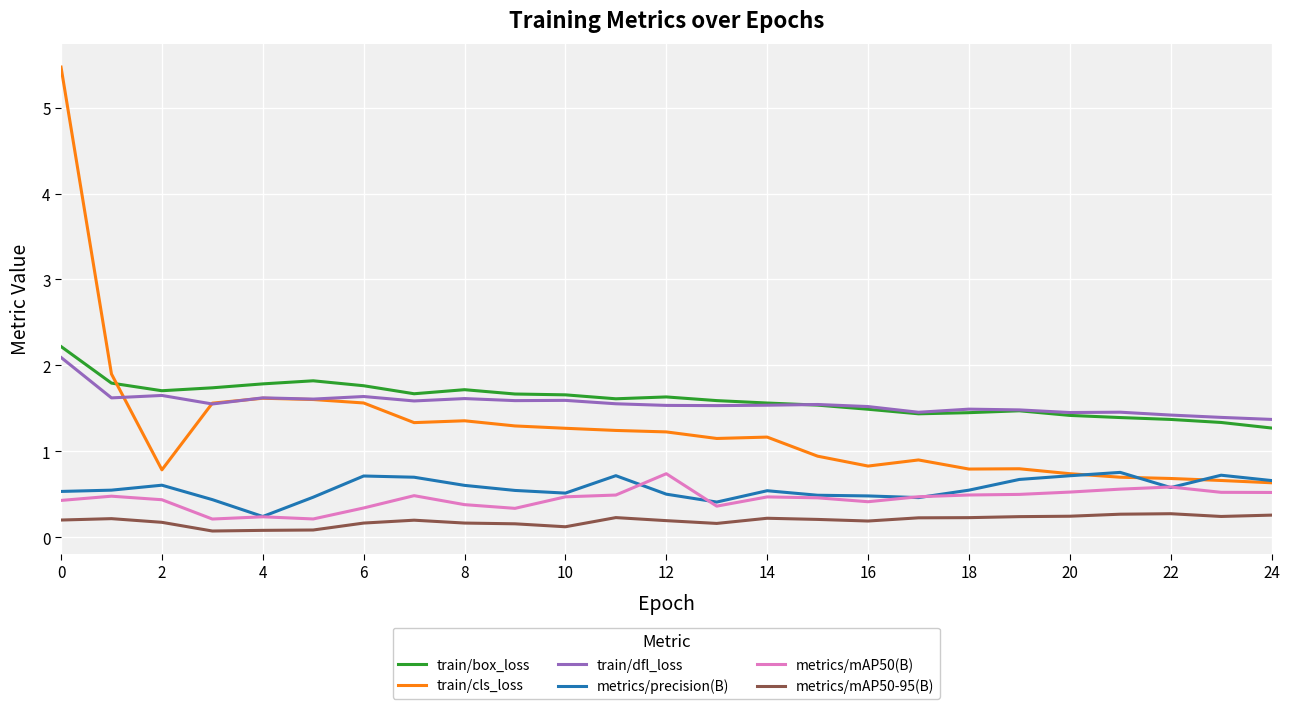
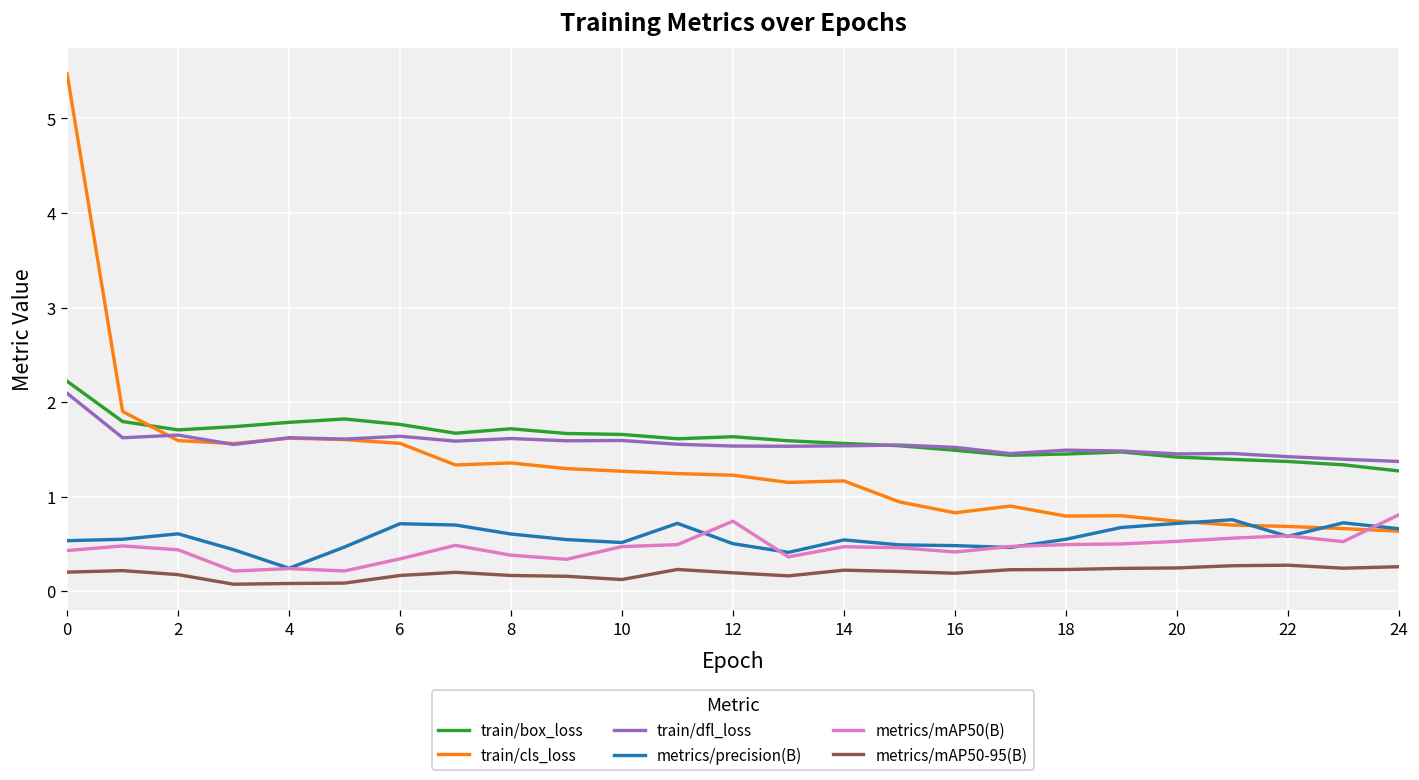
train/cls_loss, 2: 0.8 -> 1.6
metrics/mAP50(B), 24: 0.5 -> 0.8
